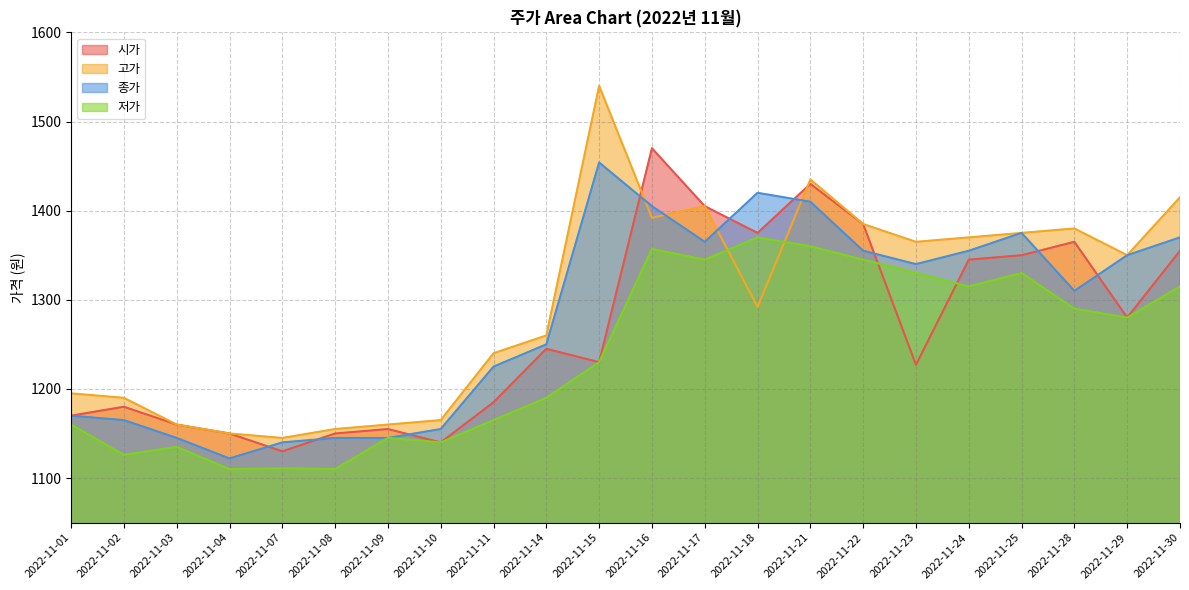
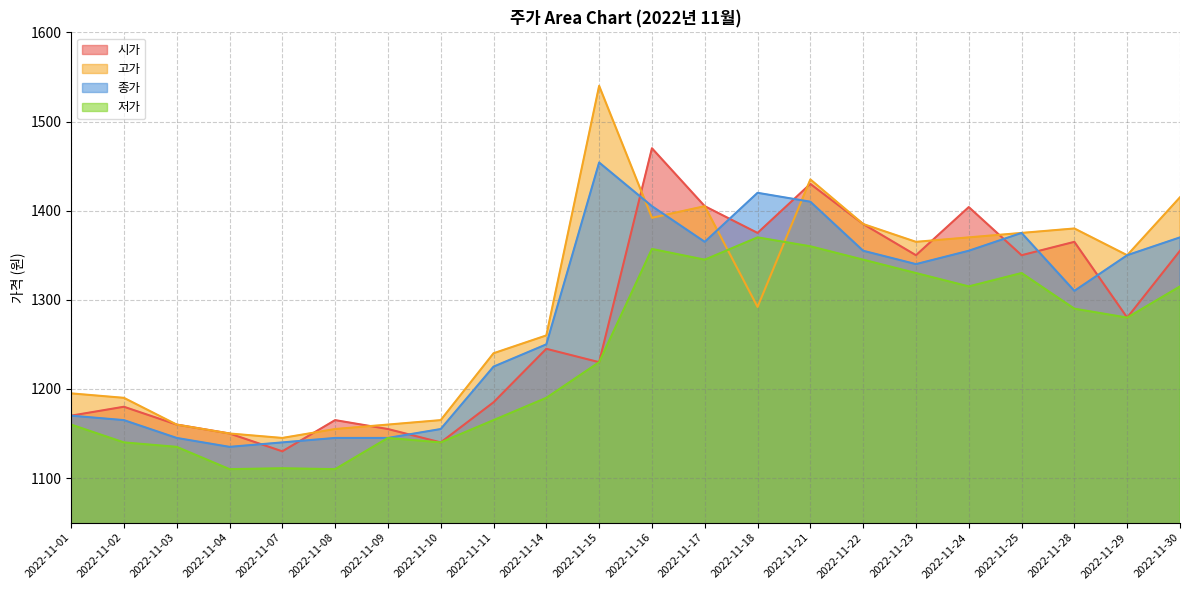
저가, 2022-11-02: 1130 -> 1140
종가, 2022-11-04: 1120 -> 1140
시가, 2022-11-08: 1150 -> 1170
시가, 2022-11-23: 1230 -> 1350
시가, 2022-11-24: 1350 -> 1400
